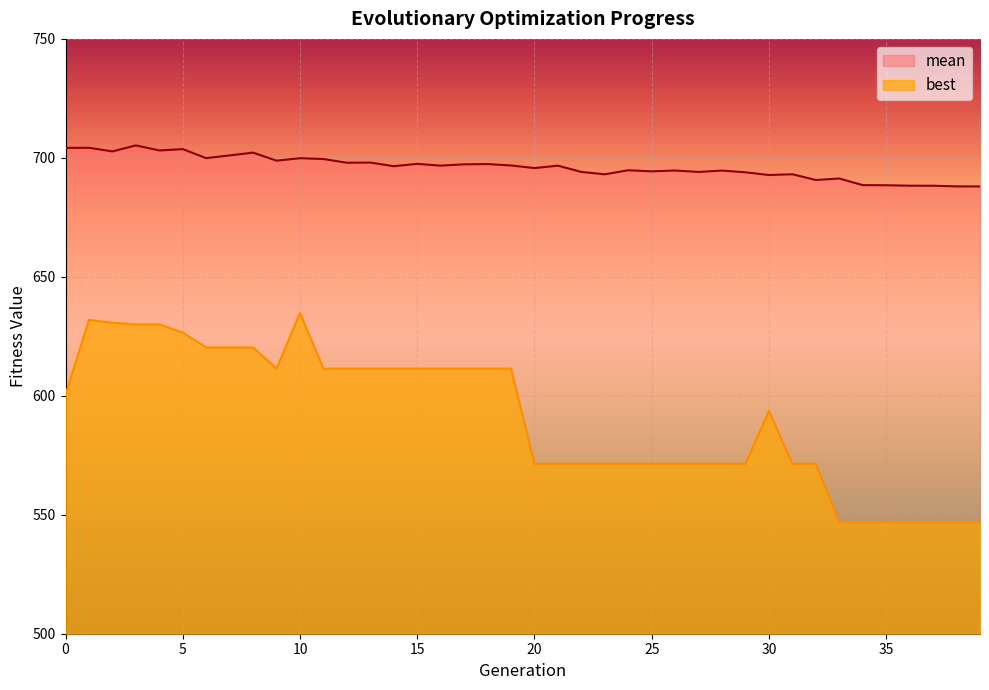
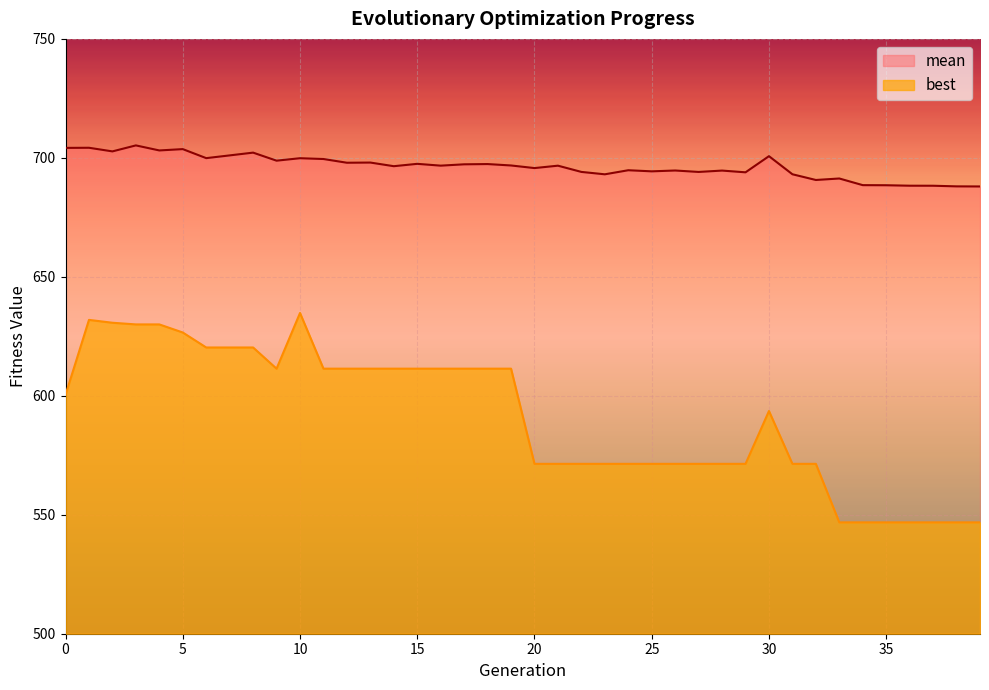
mean, 30: 693 -> 701
